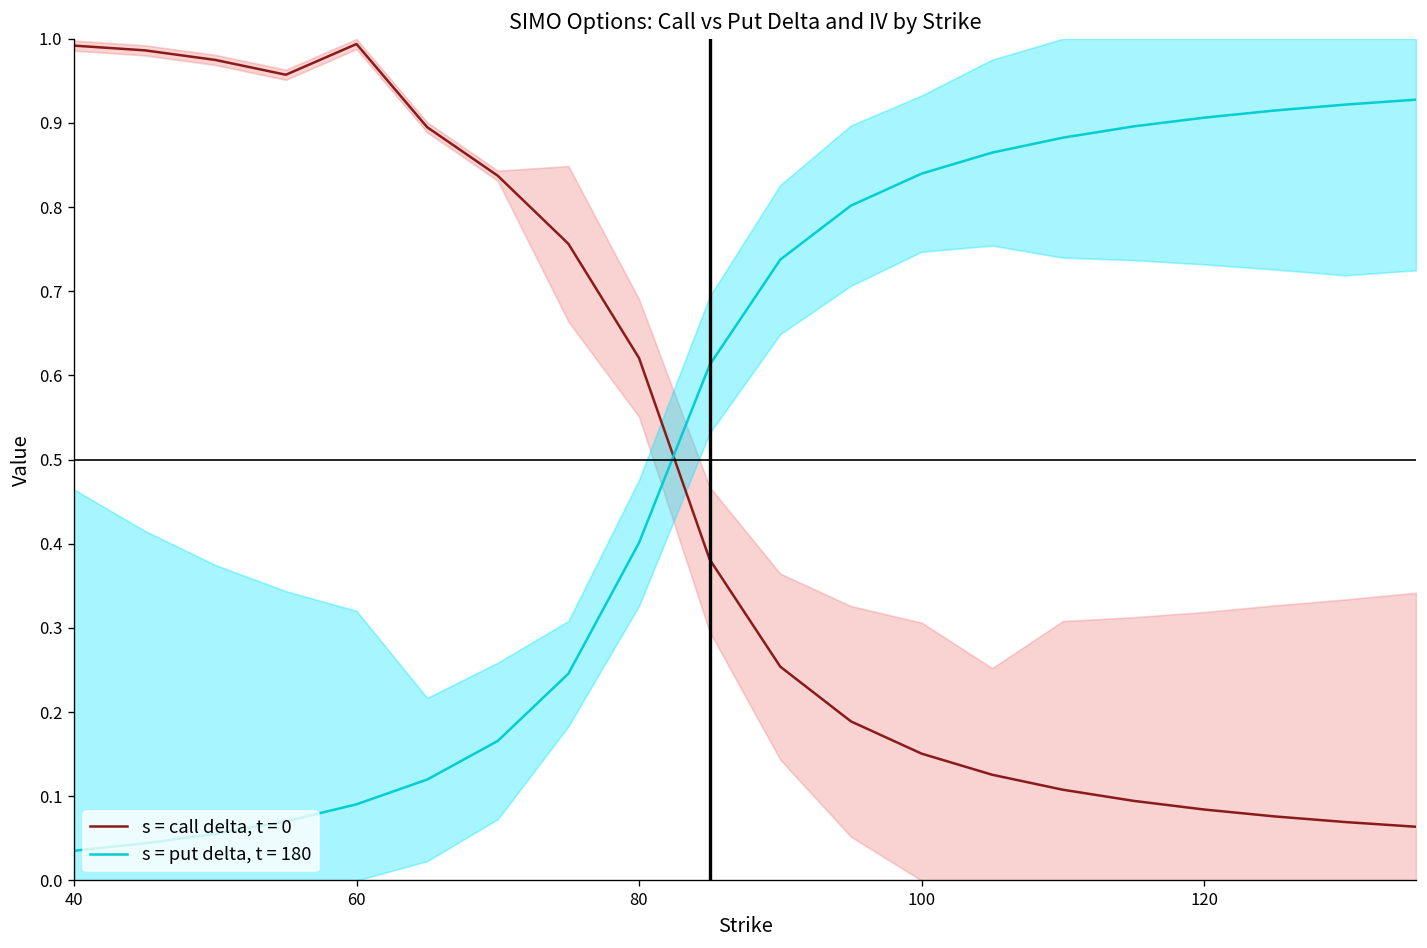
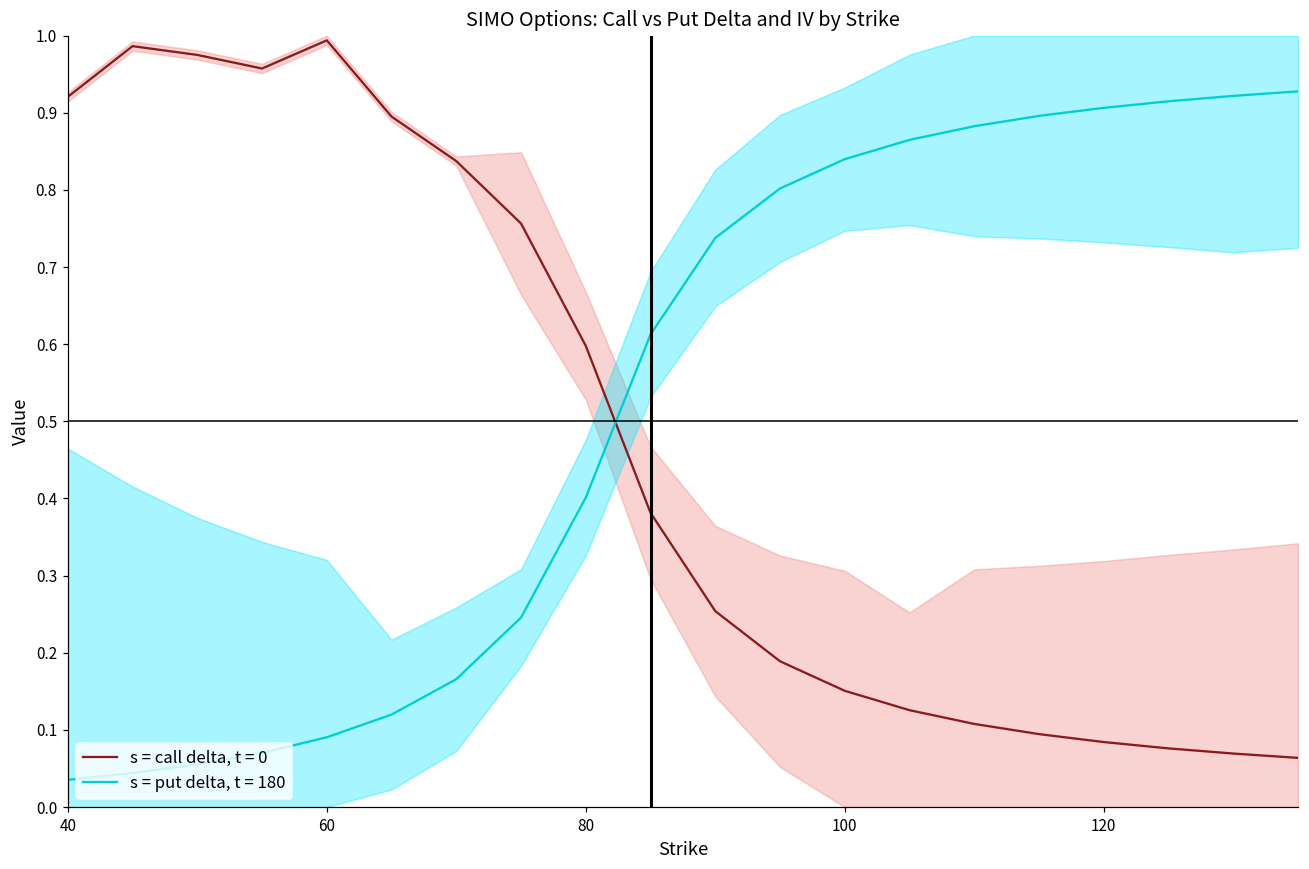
s = call delta, t = 0, 40: 0.99 -> 0.92
s = call delta, t = 0, 80: 0.62 -> 0.60
